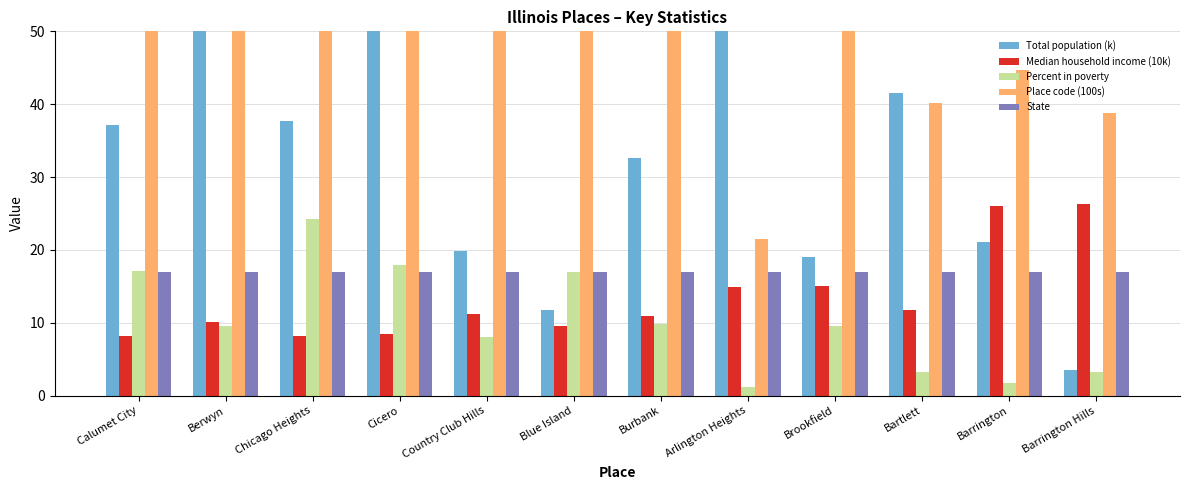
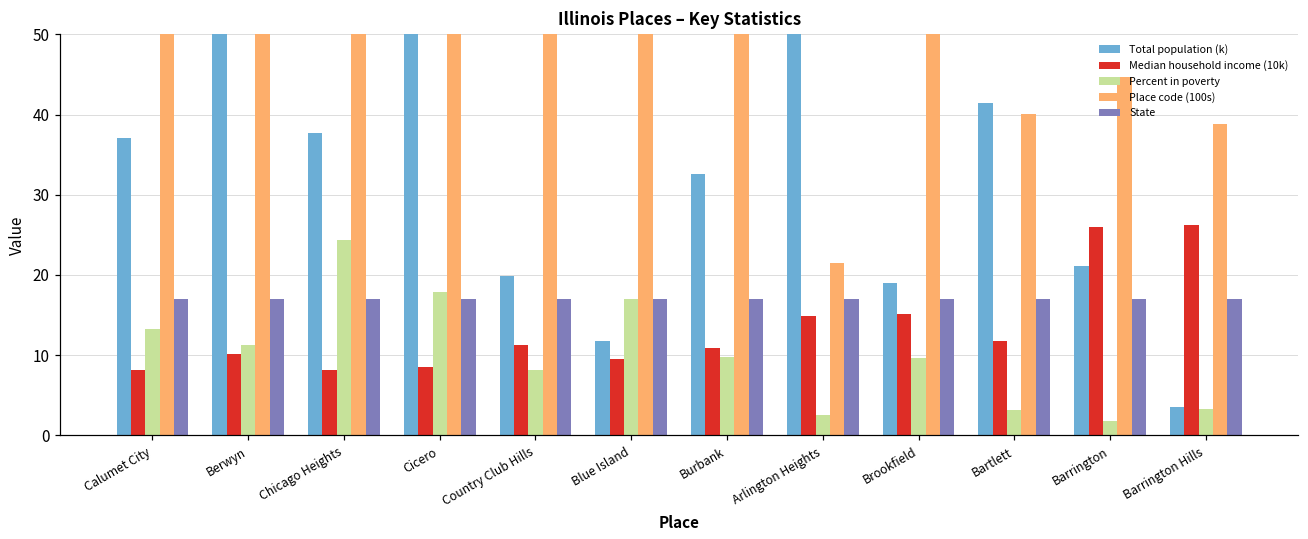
Percent in poverty, Calumet City: 17 -> 13
Percent in poverty, Berwyn: 10 -> 11
Percent in poverty, Arlington Heights: 1 -> 3
